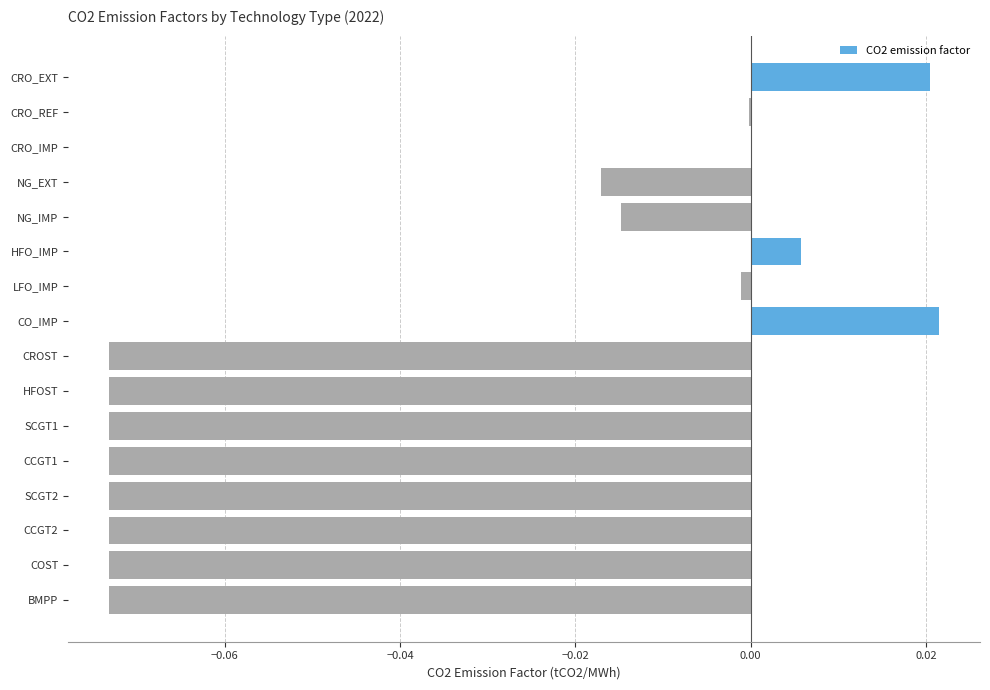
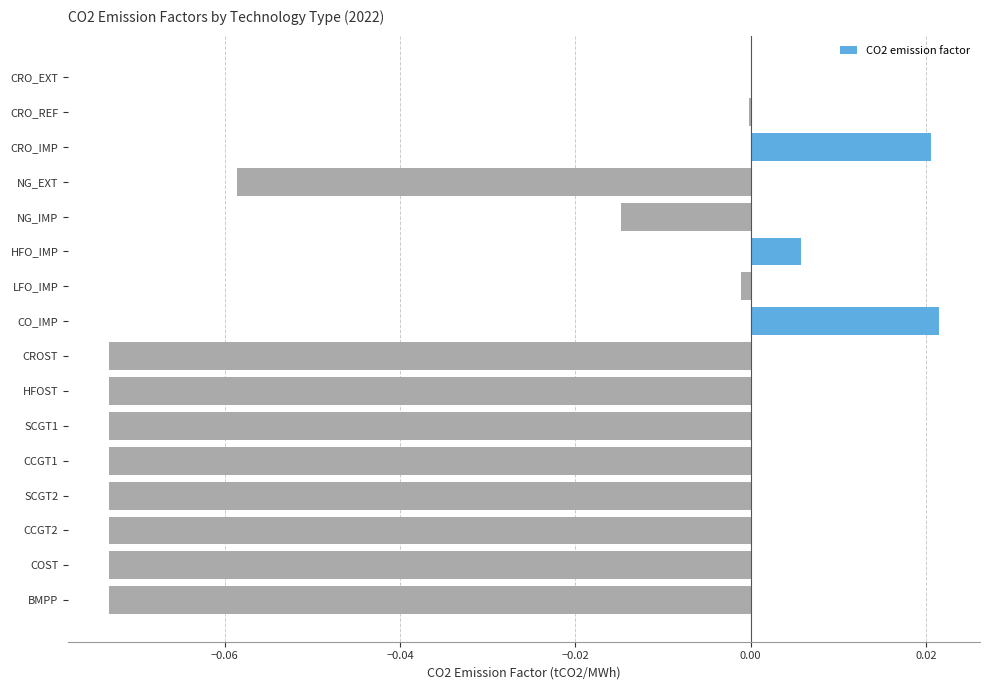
CRO_EXT: 0.020 -> 0.000
CRO_IMP: 0.000 -> 0.021
NG_EXT: -0.017 -> -0.059
